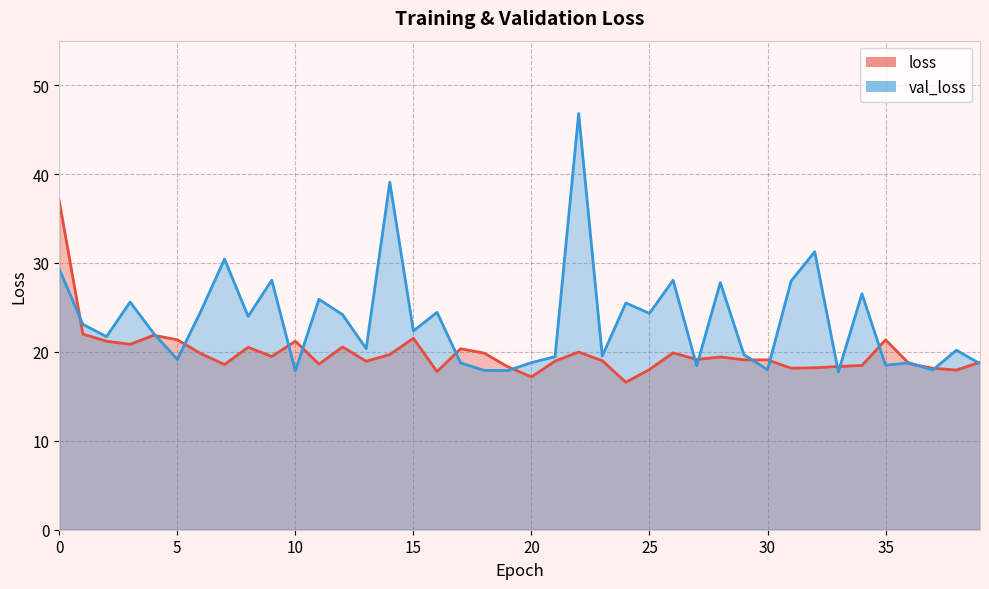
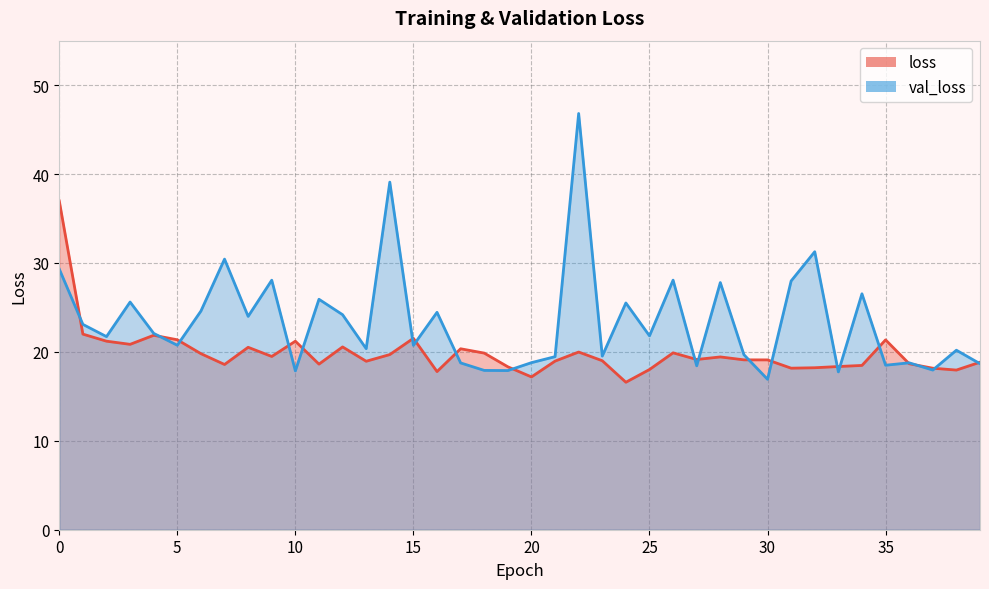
val_loss, 5: 19 -> 21
val_loss, 15: 22 -> 21
val_loss, 25: 24 -> 22
val_loss, 30: 18 -> 17
